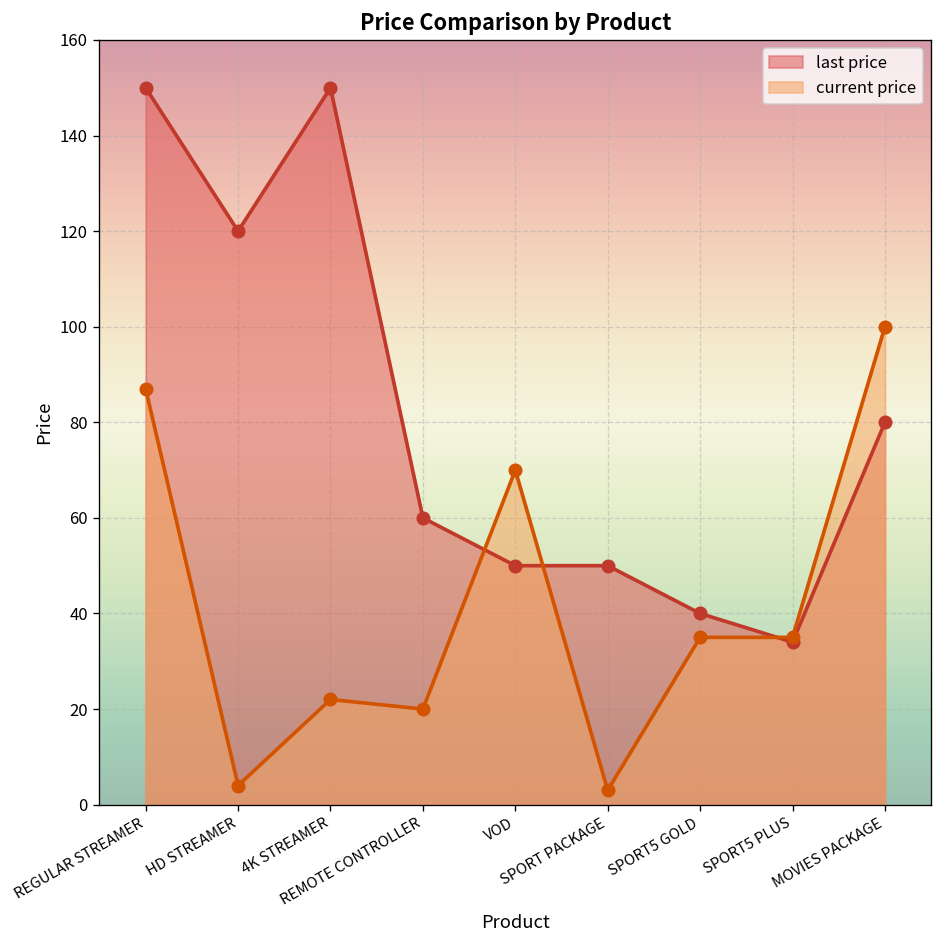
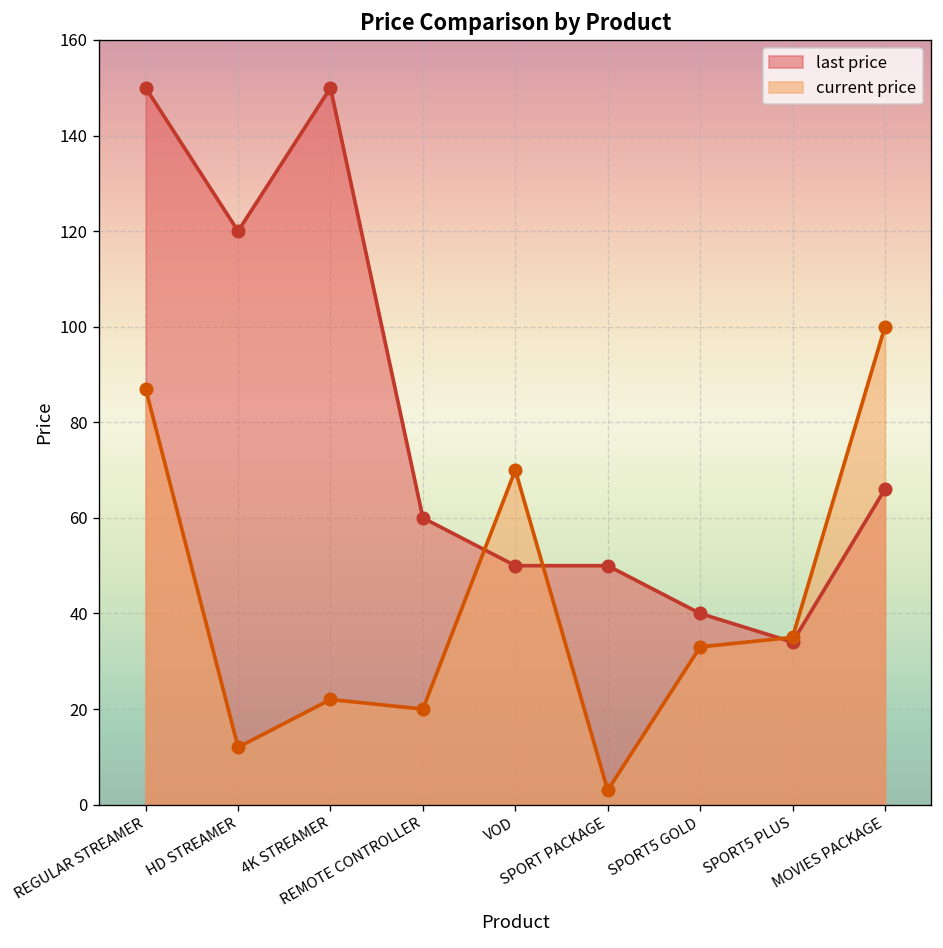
current price, HD STREAMER: 4 -> 12
current price, SPORT5 GOLD: 35 -> 33
last price, MOVIES PACKAGE: 80 -> 66
